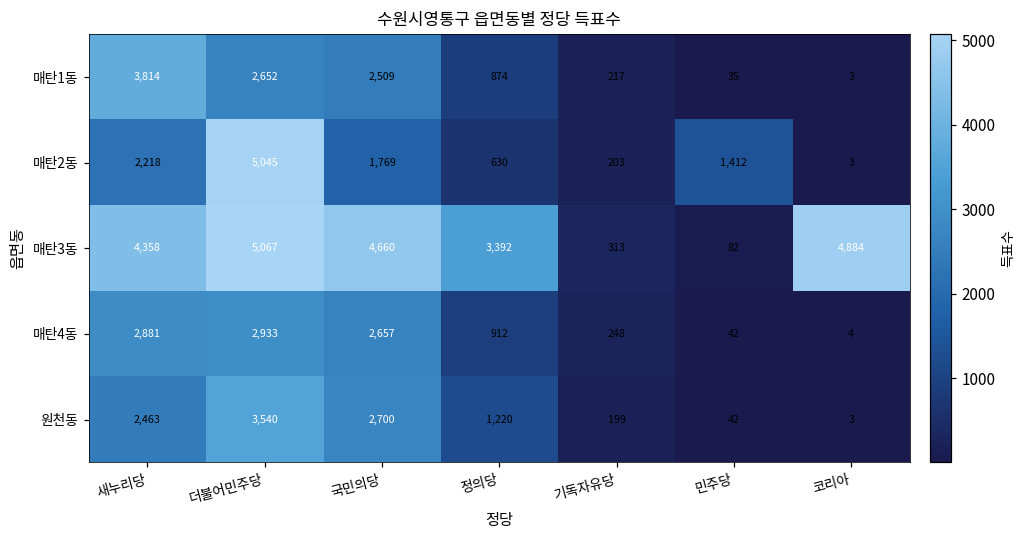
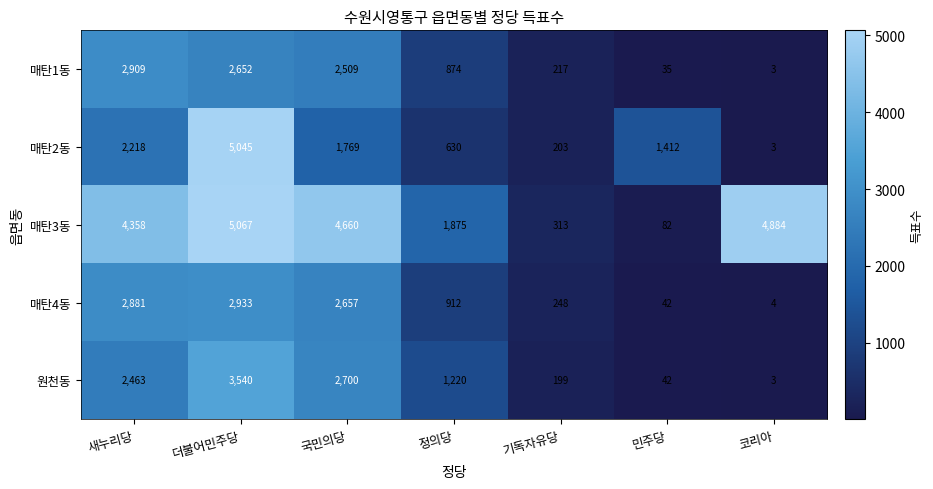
매탄1동, 새누리당: 3,814 -> 2,909
매탄3동, 정의당: 3,392 -> 1,875
